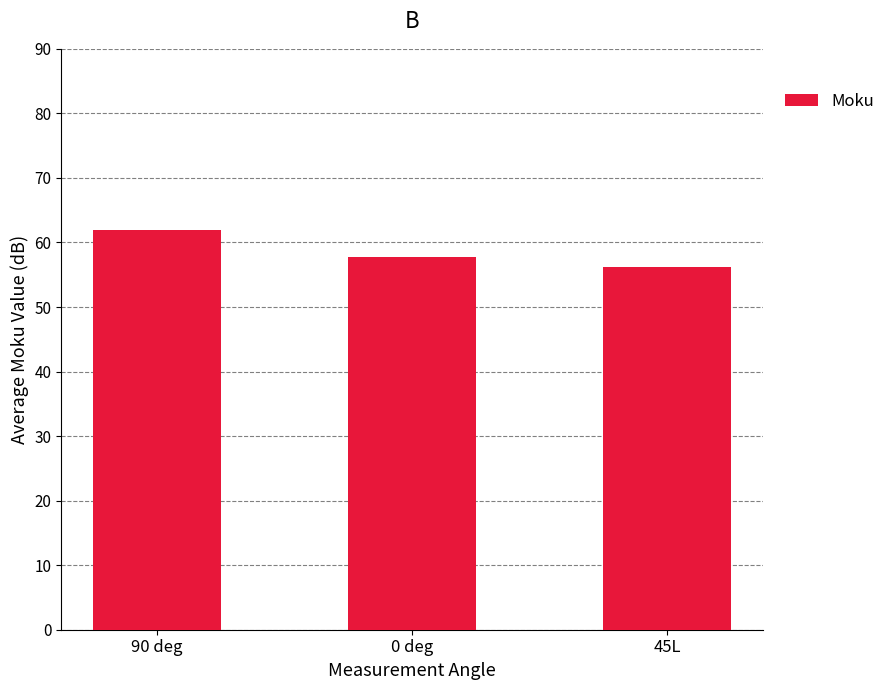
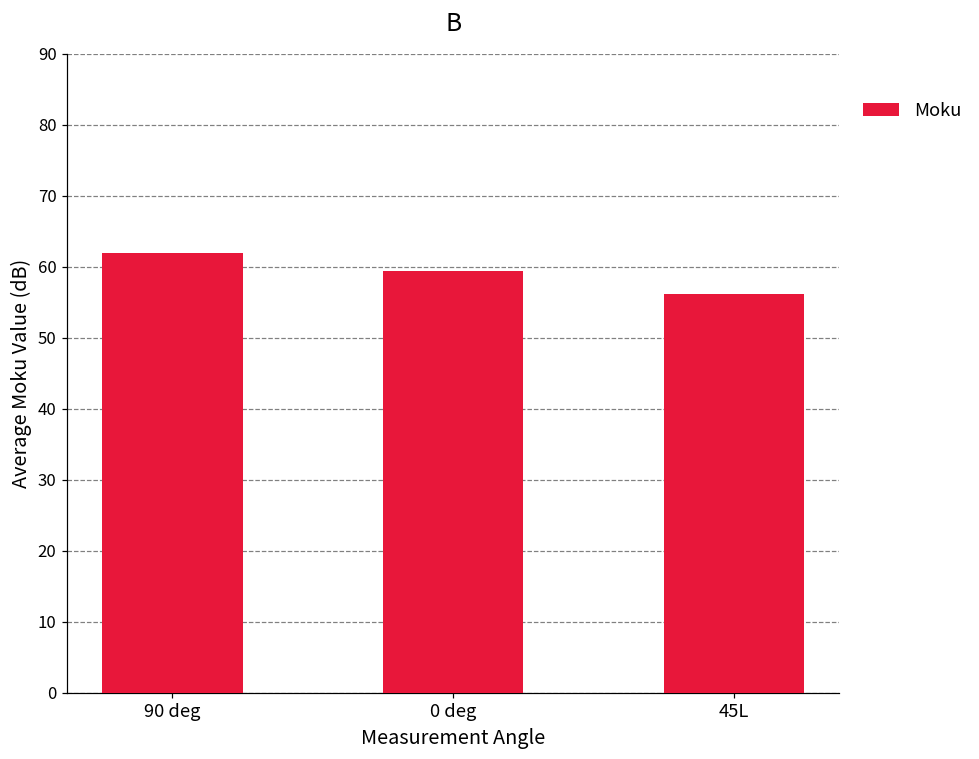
0 deg: 58 -> 59
